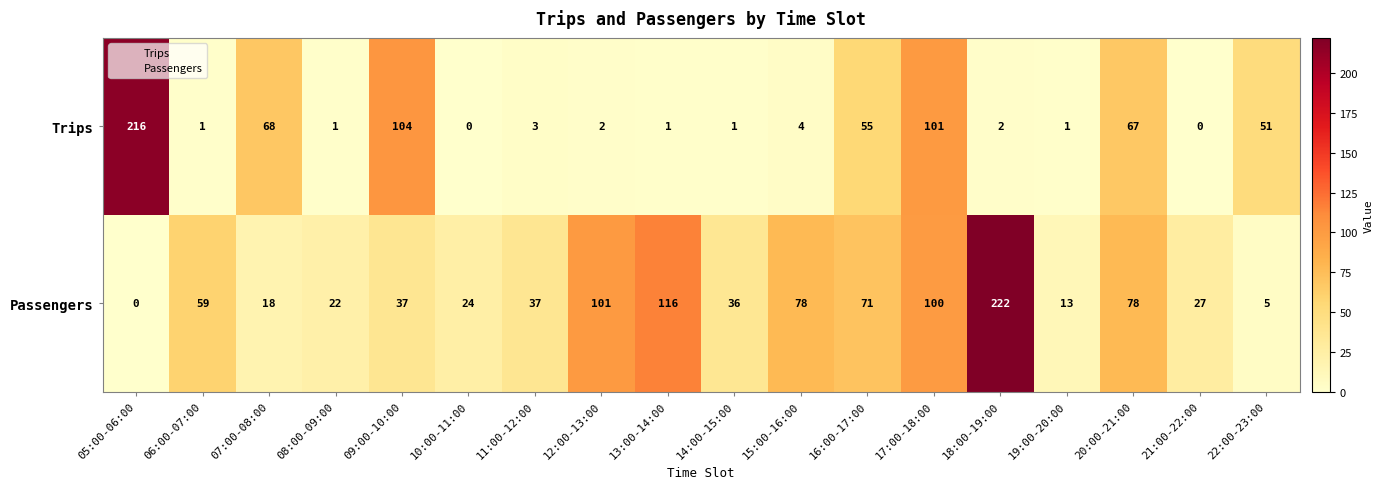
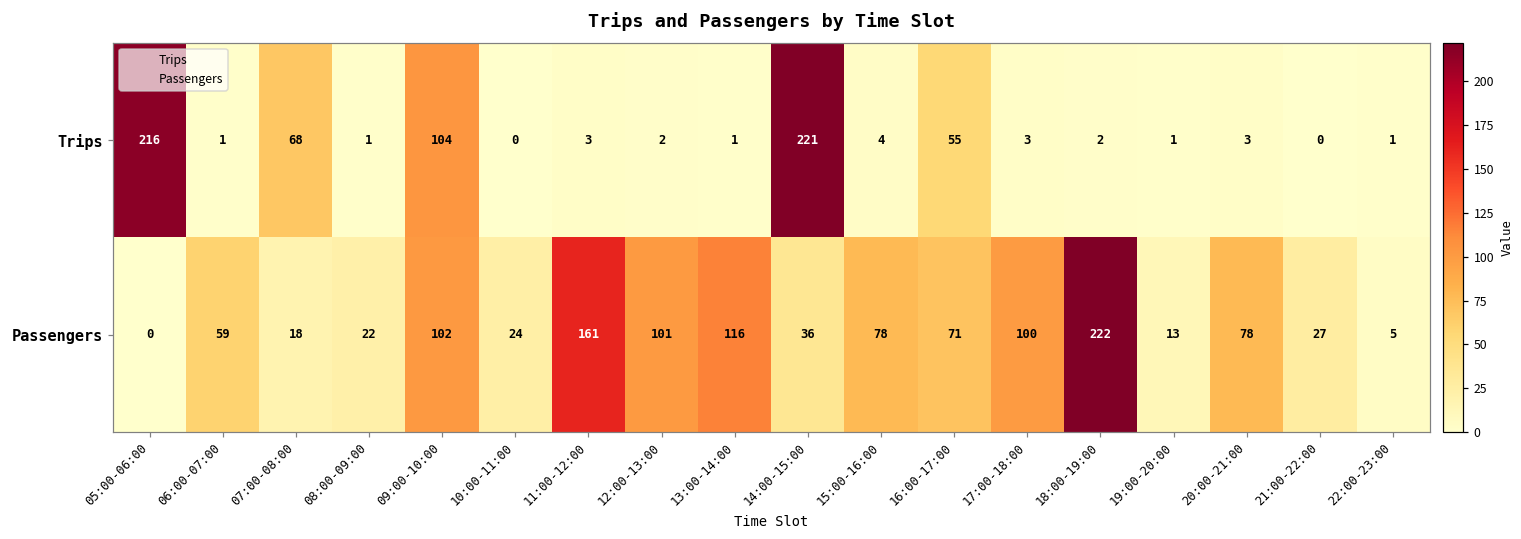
Trips, 14:00-15:00: 1 -> 221
Trips, 17:00-18:00: 101 -> 3
Trips, 20:00-21:00: 67 -> 3
Trips, 22:00-23:00: 51 -> 1
Passengers, 09:00-10:00: 37 -> 102
Passengers, 11:00-12:00: 37 -> 161
